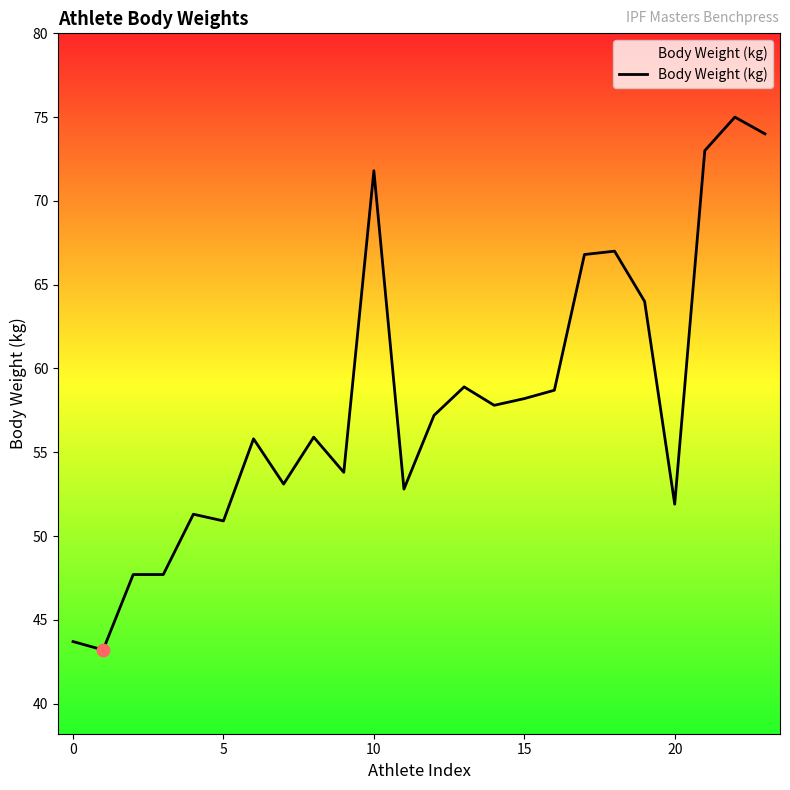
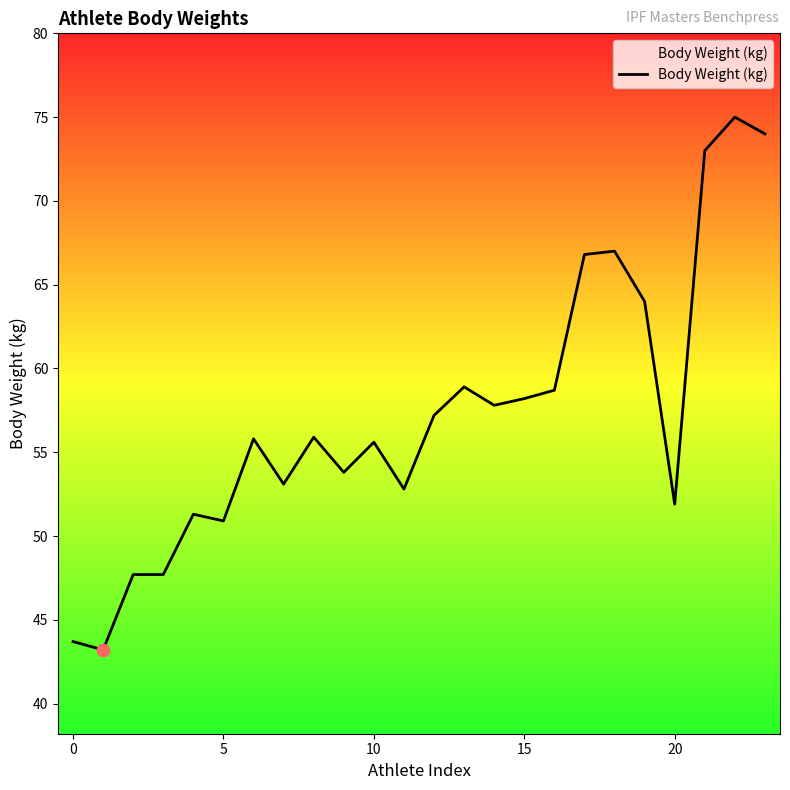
Body Weight (kg), 10: 71.8 -> 55.6
